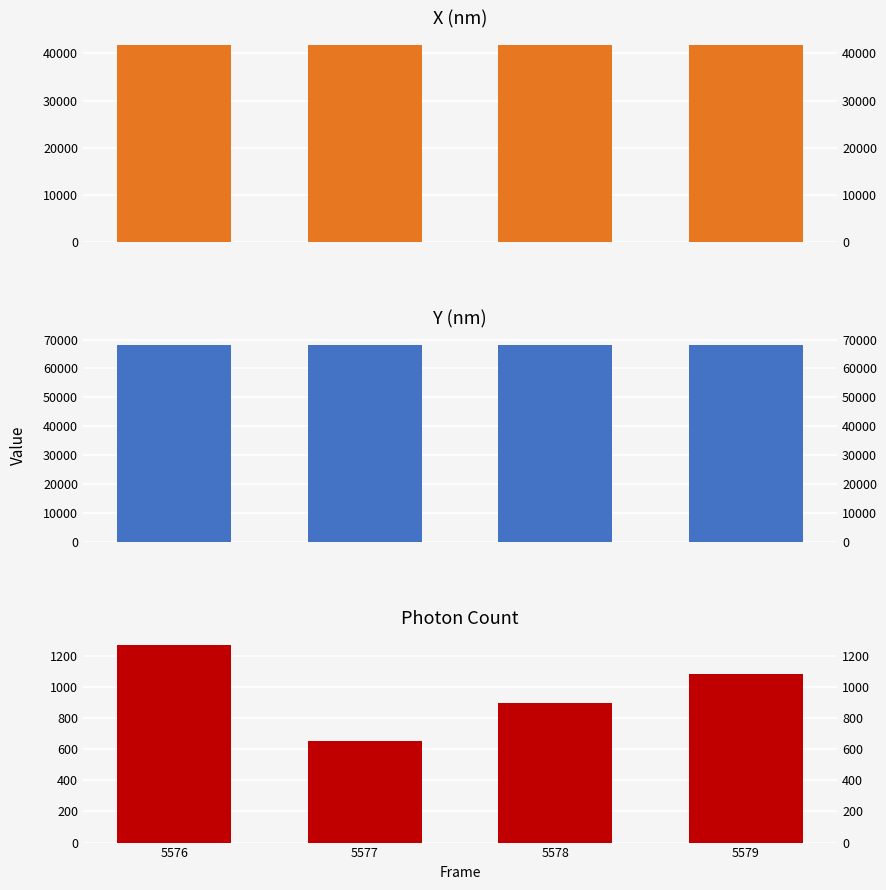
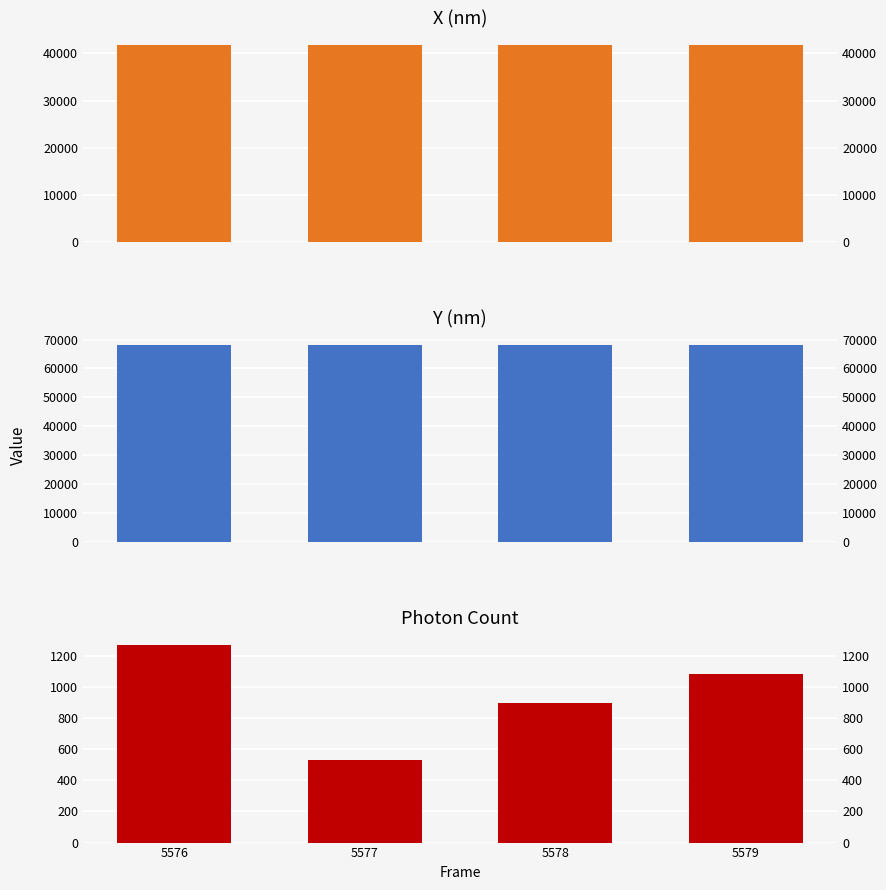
Photon Count, 5577: 650 -> 530
